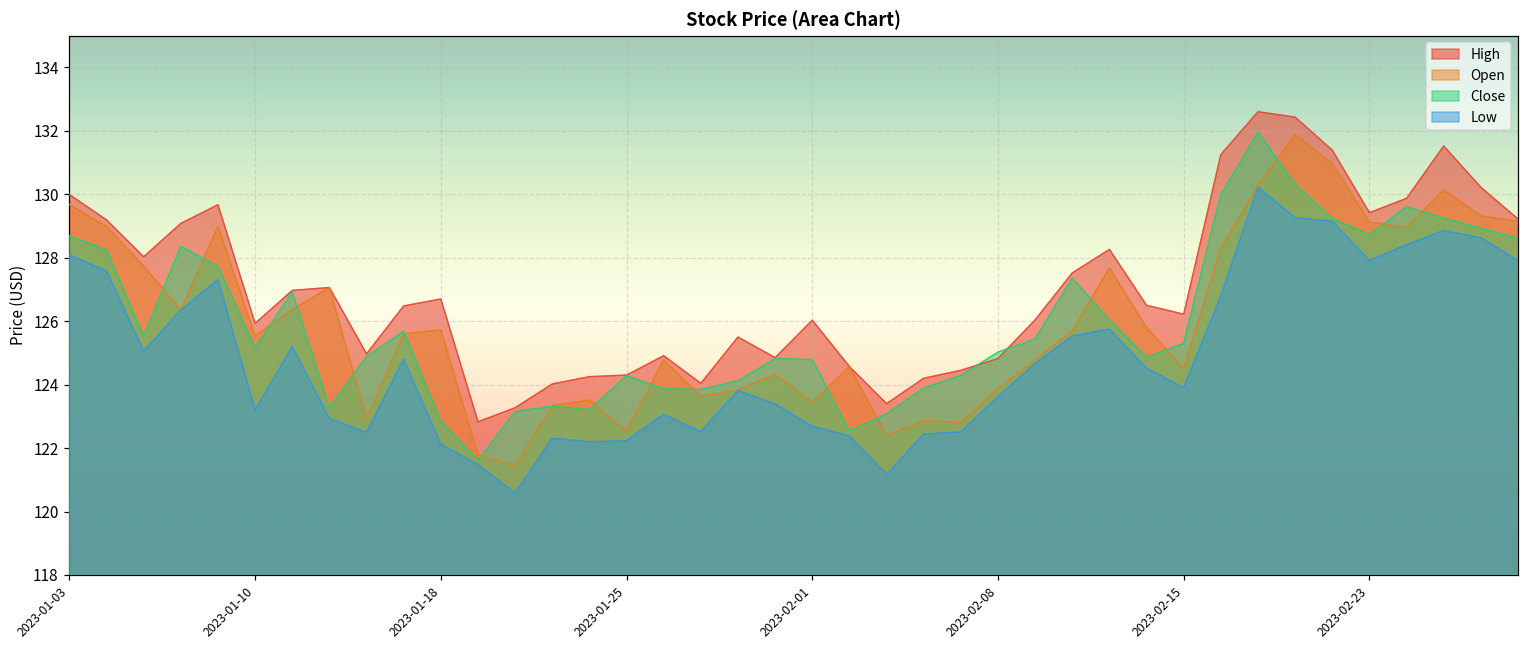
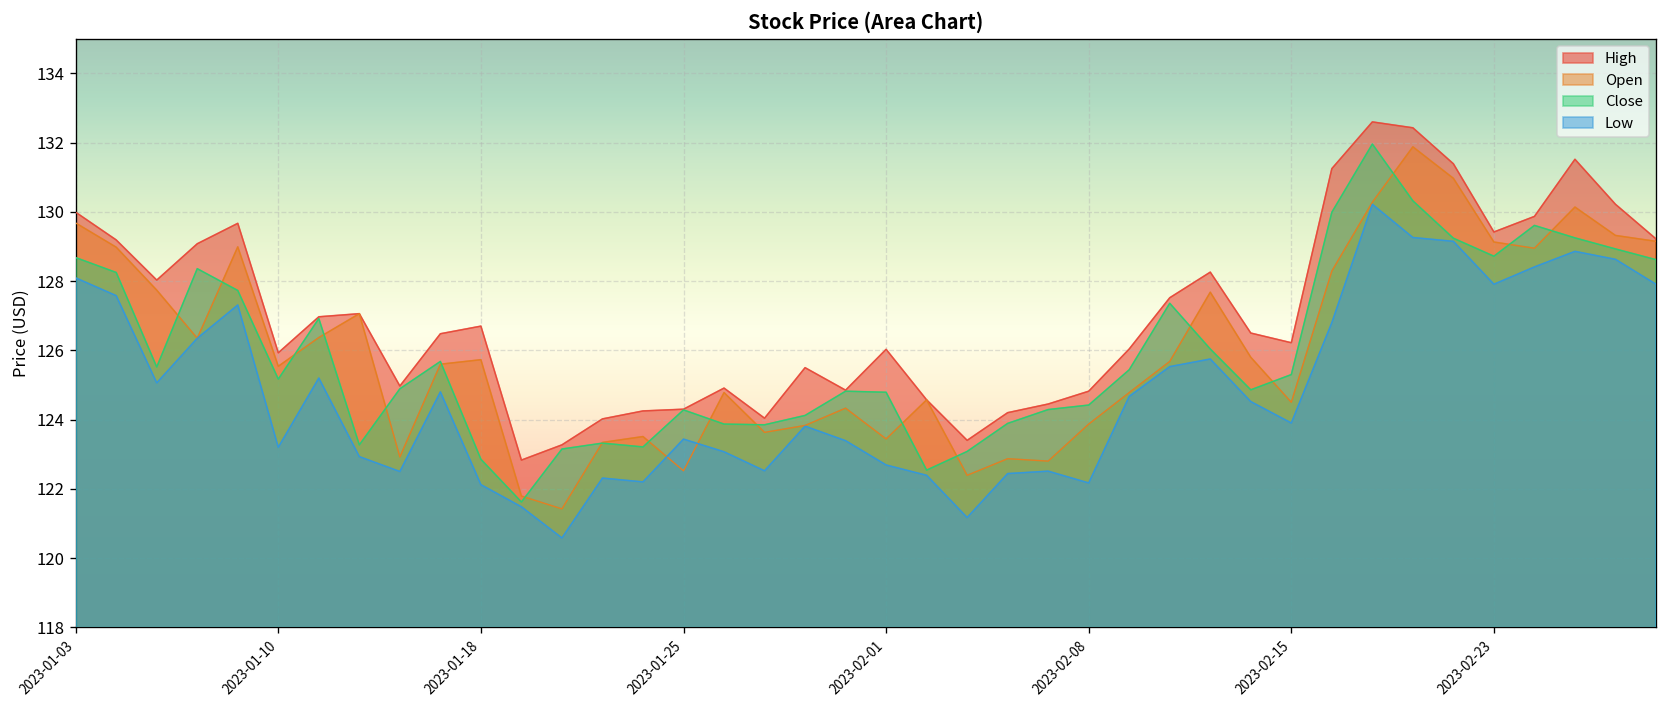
Low, 2023-01-25: 122.2 -> 123.4
Close, 2023-02-08: 125.0 -> 124.4
Low, 2023-02-08: 123.6 -> 122.2
